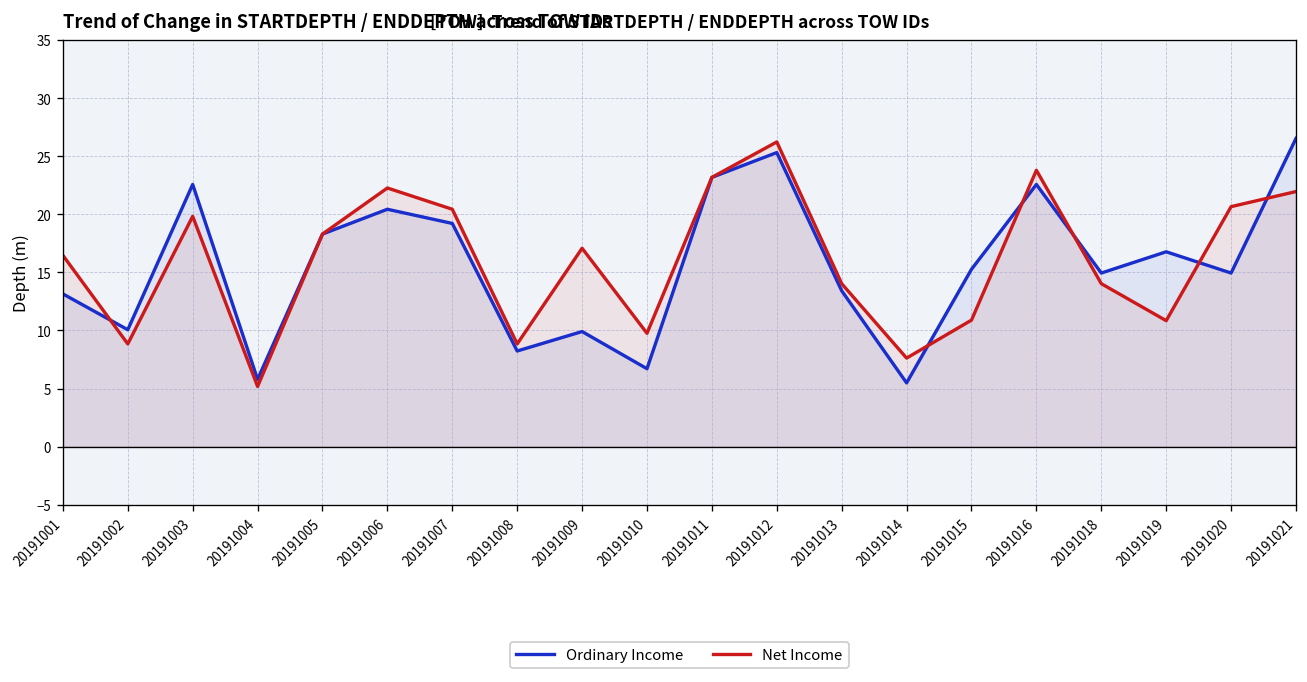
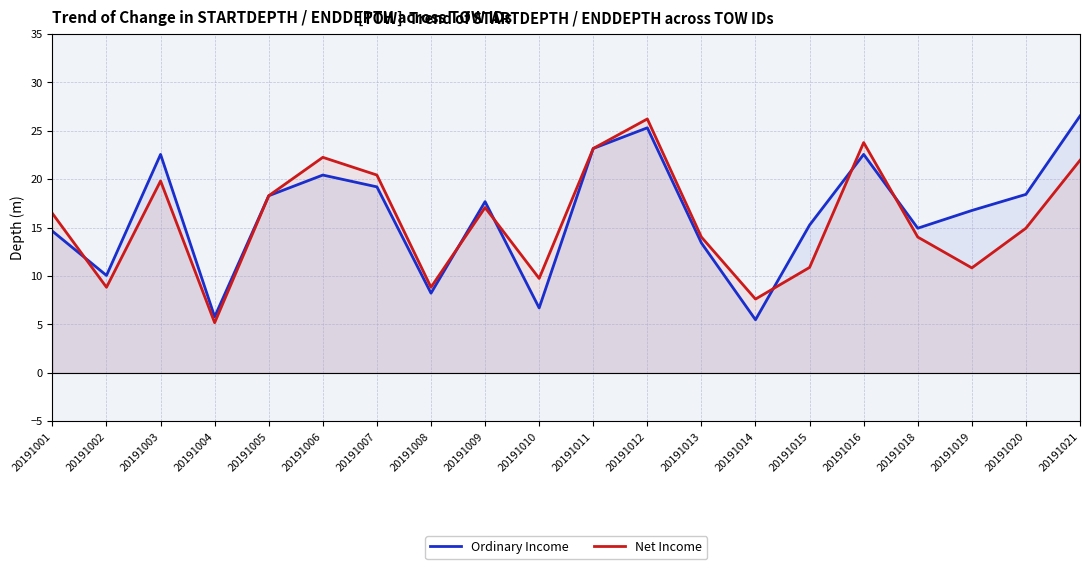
Ordinary Income, 20191001: 13 -> 15
Ordinary Income, 20191009: 10 -> 18
Ordinary Income, 20191020: 15 -> 18
Net Income, 20191020: 21 -> 15
